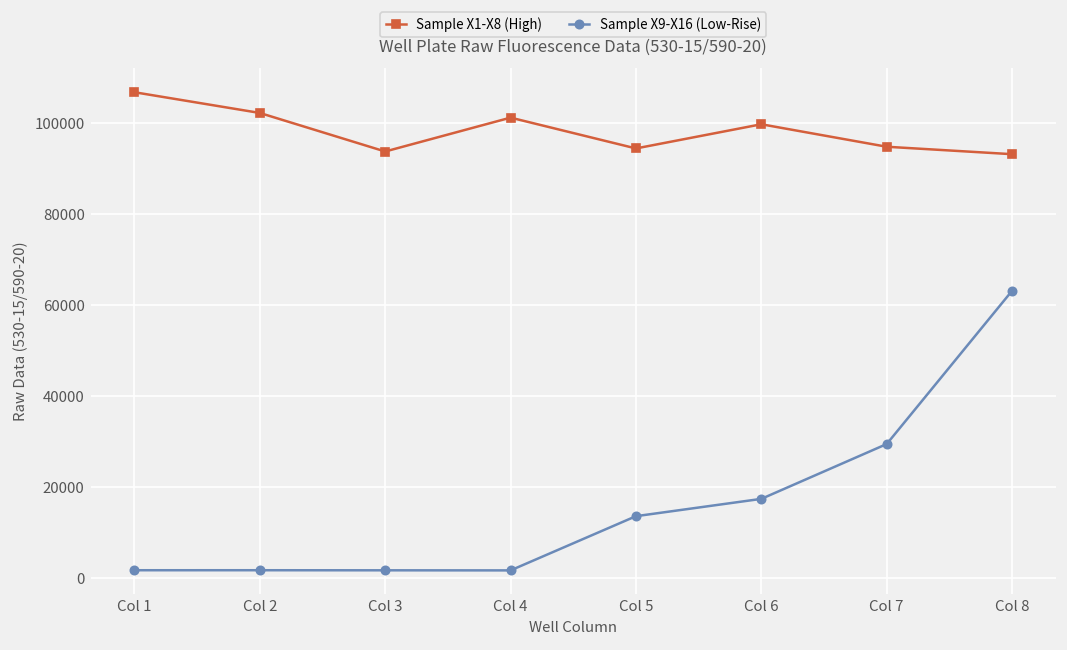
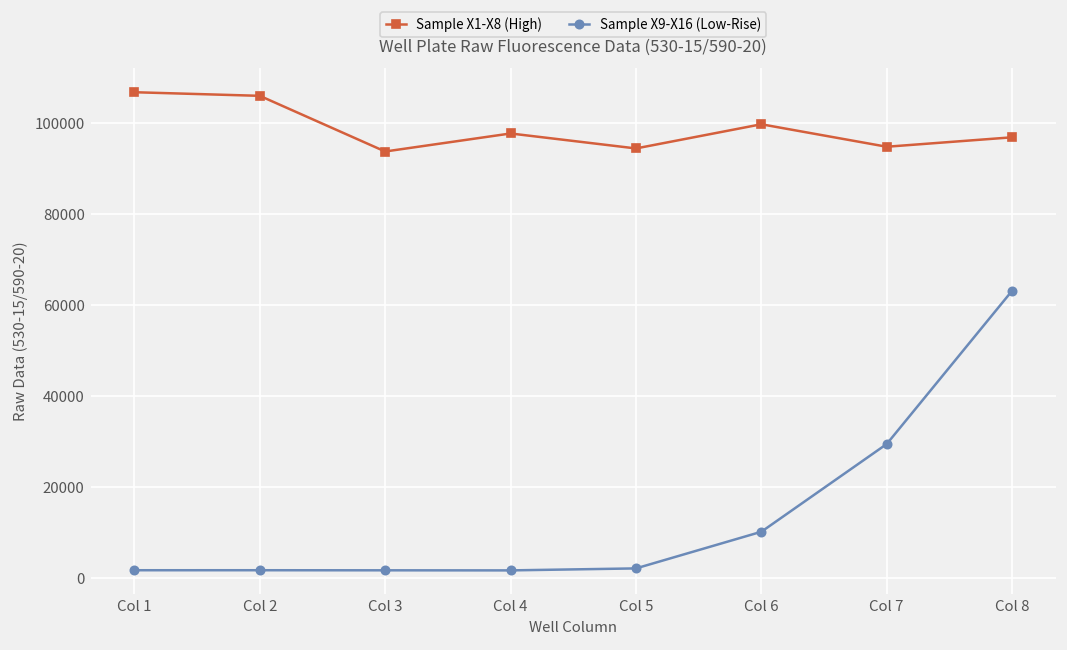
Sample X1-X8 (High), Col 2: 102000 -> 106000
Sample X1-X8 (High), Col 4: 101000 -> 98000
Sample X9-X16 (Low-Rise), Col 5: 14000 -> 2000
Sample X9-X16 (Low-Rise), Col 6: 17000 -> 10000
Sample X1-X8 (High), Col 8: 93000 -> 97000
